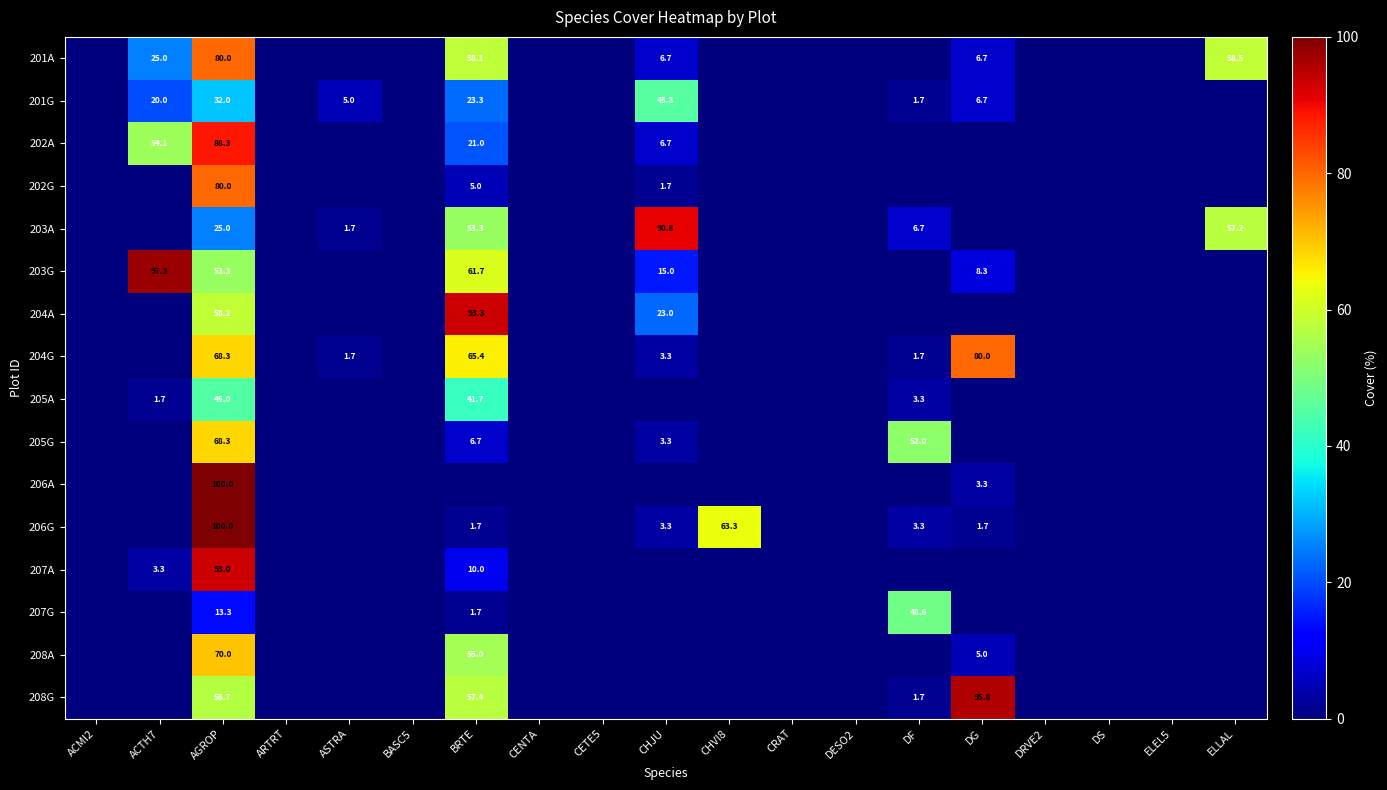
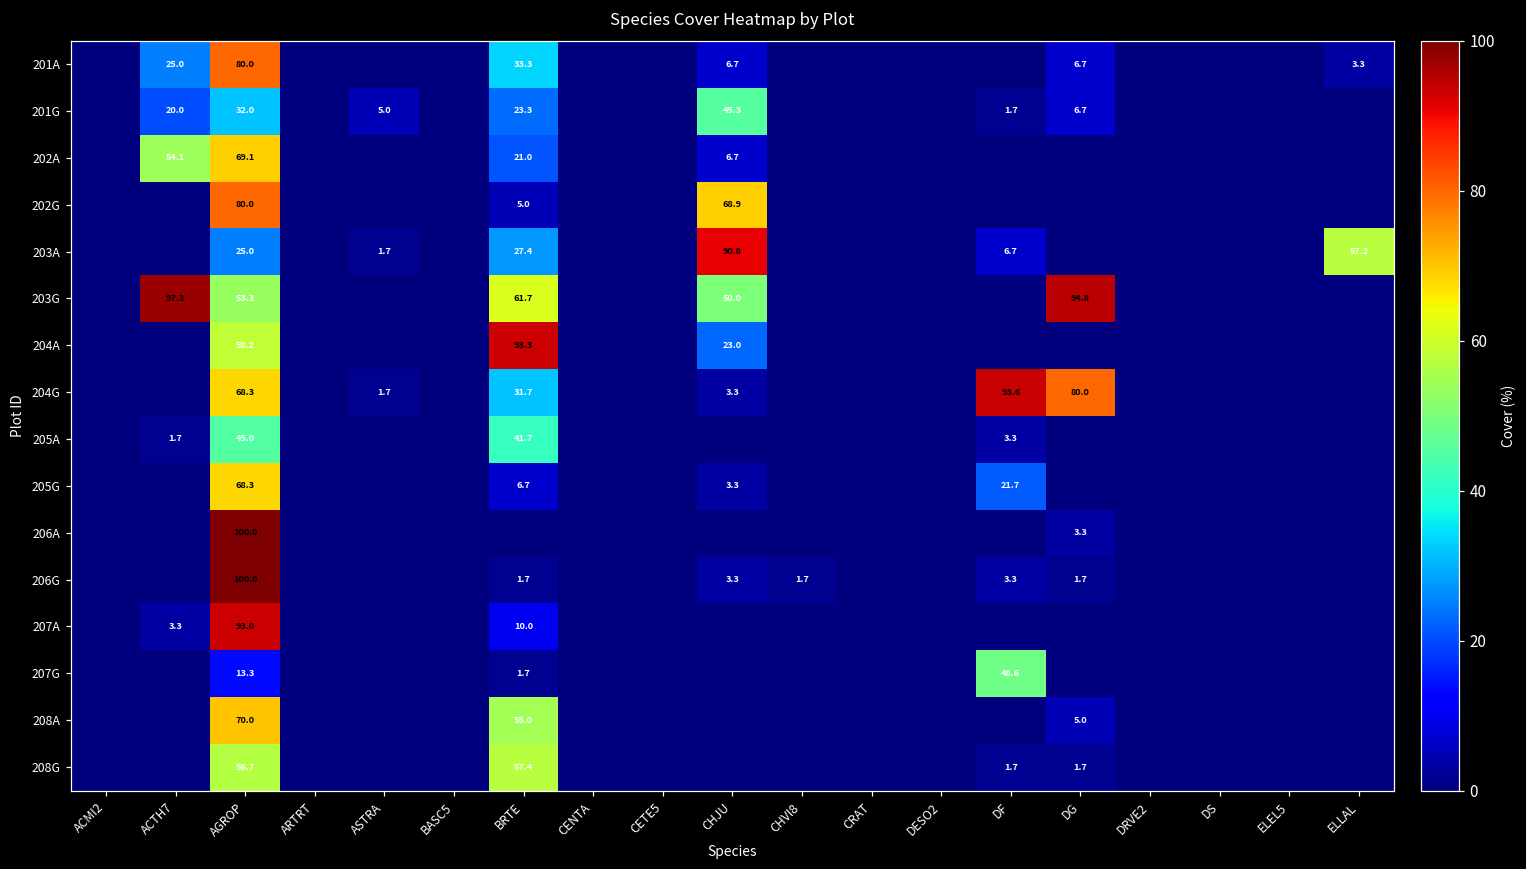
201A, BRTE: 58.1 -> 33.3
201A, ELLAL: 58.5 -> 3.3
202A, AGROP: 88.3 -> 69.1
202G, CHJU: 1.7 -> 68.9
203A, BRTE: 53.3 -> 27.4
203G, CHJU: 15.0 -> 50.0
203G, DG: 8.3 -> 94.8
204G, BRTE: 65.4 -> 31.7
204G, DF: 1.7 -> 93.6
205G, DF: 52.0 -> 21.7
206G, CHVI8: 63.3 -> 1.7
208G, DG: 95.6 -> 1.7
